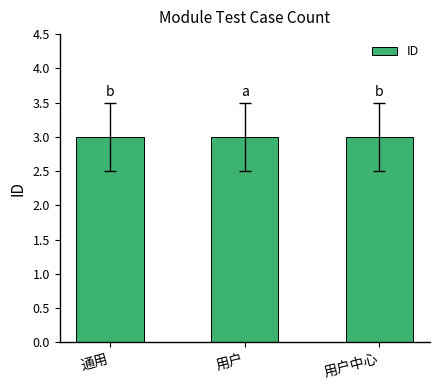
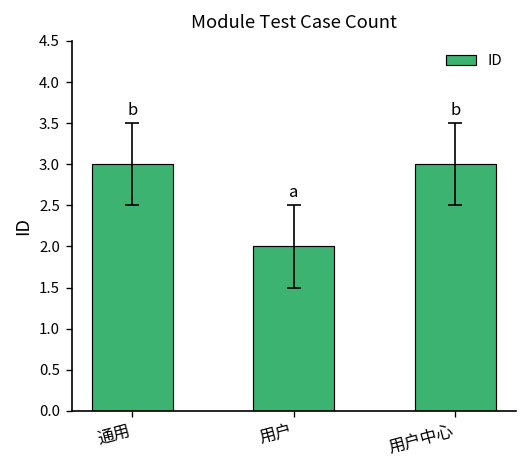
ID, 用户: 3 -> 2
